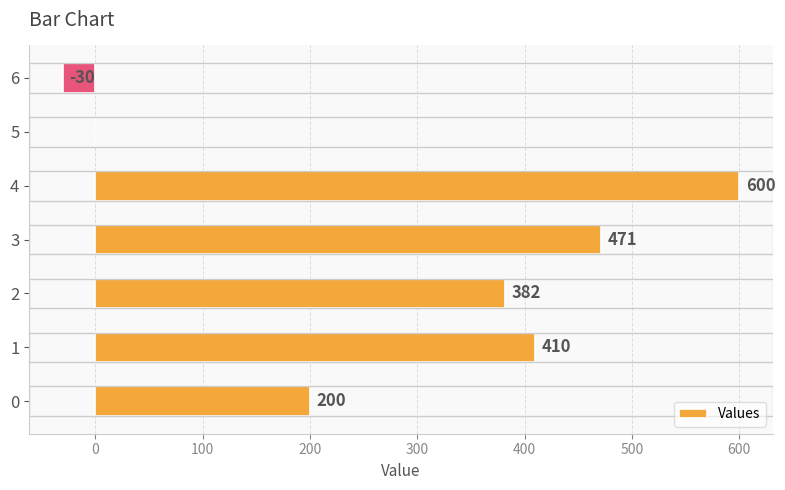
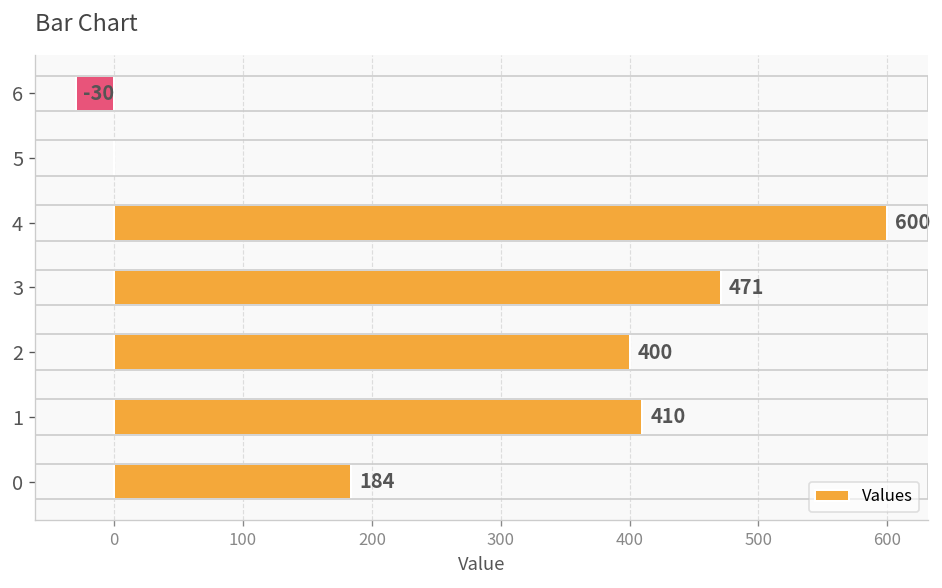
2: 382 -> 400
0: 200 -> 184
